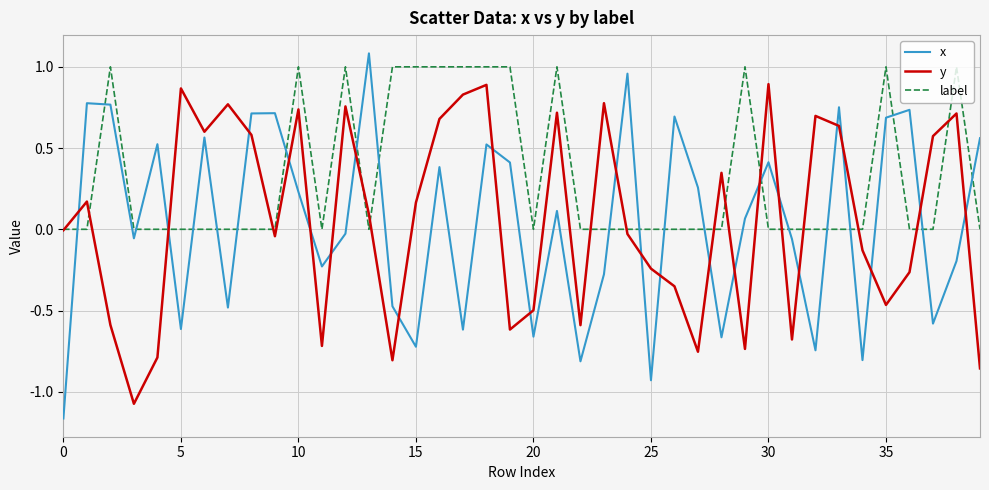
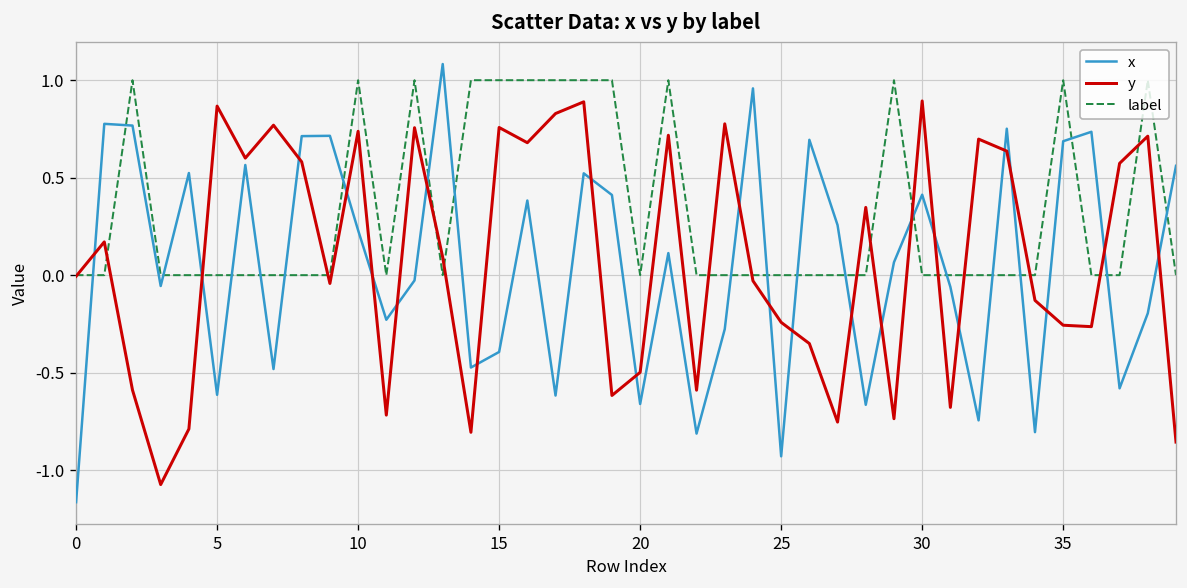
x, 15: -0.72 -> -0.39
y, 15: 0.16 -> 0.76
y, 35: -0.47 -> -0.26
